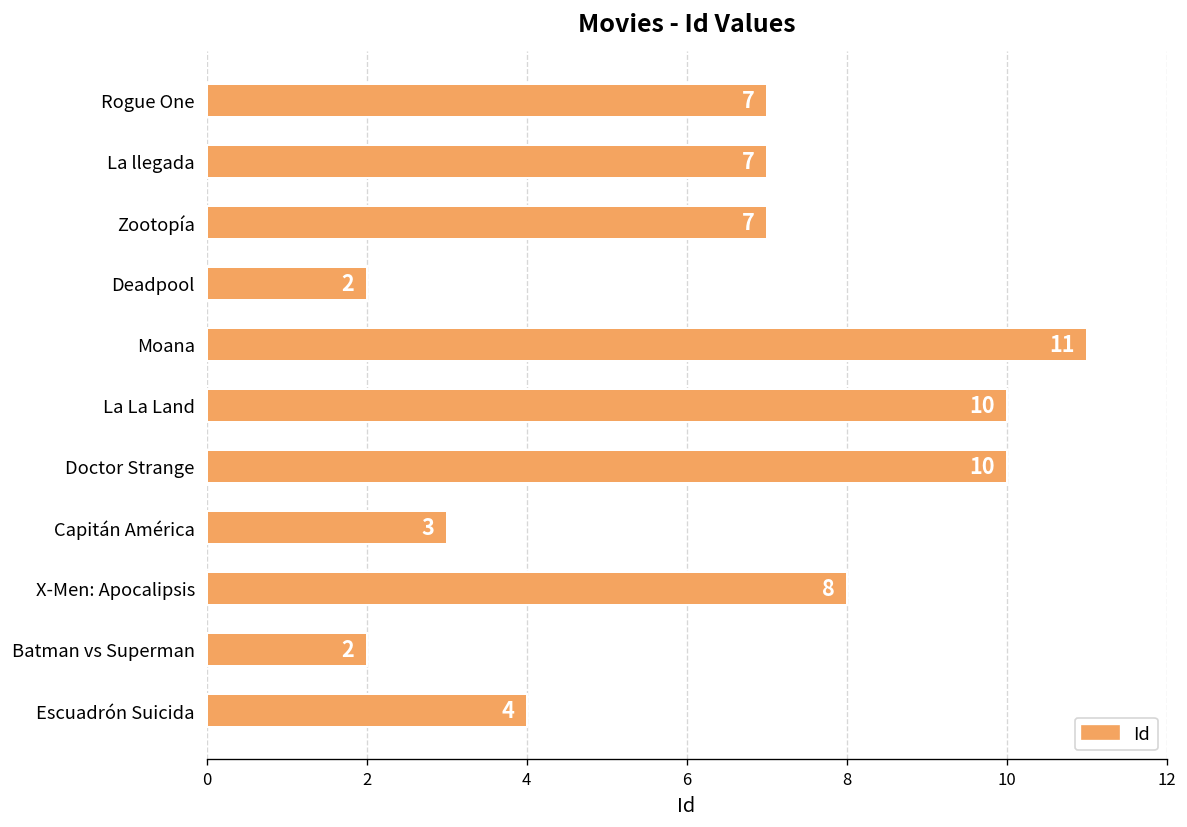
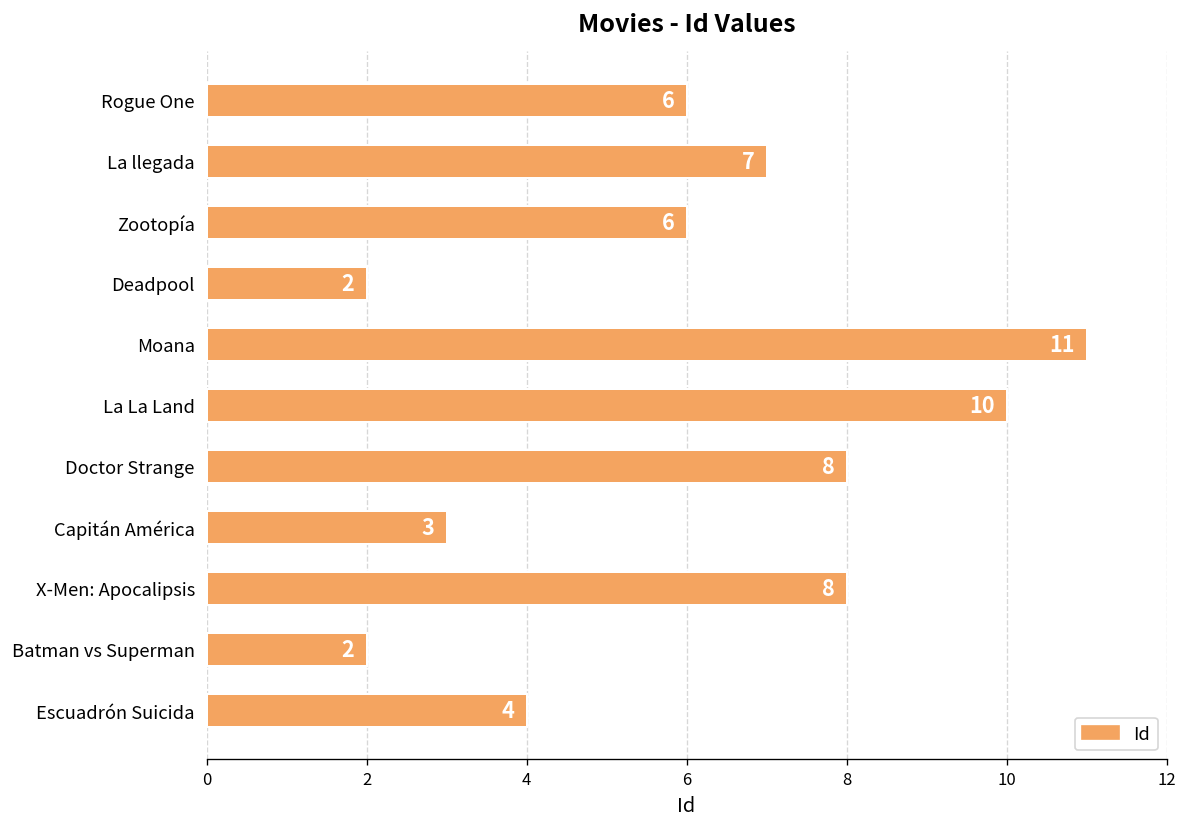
Rogue One: 7 -> 6
Zootopía: 7 -> 6
Doctor Strange: 10 -> 8
